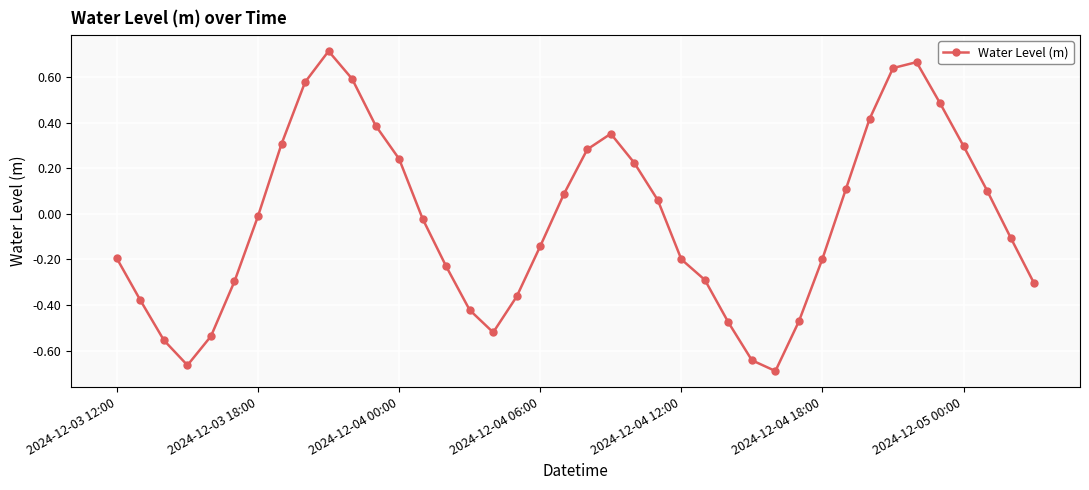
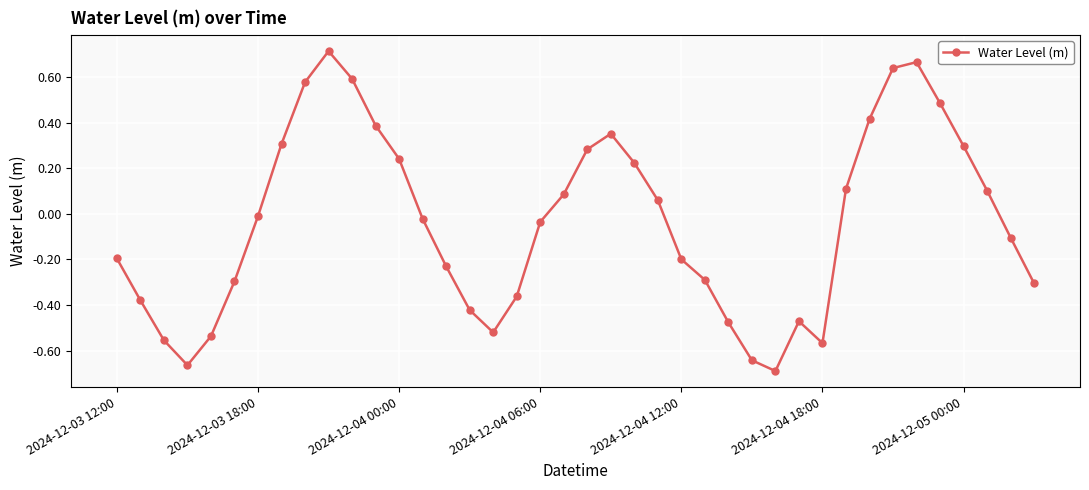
2024-12-04 06:00: -0.14 -> -0.04
2024-12-04 18:00: -0.20 -> -0.57
